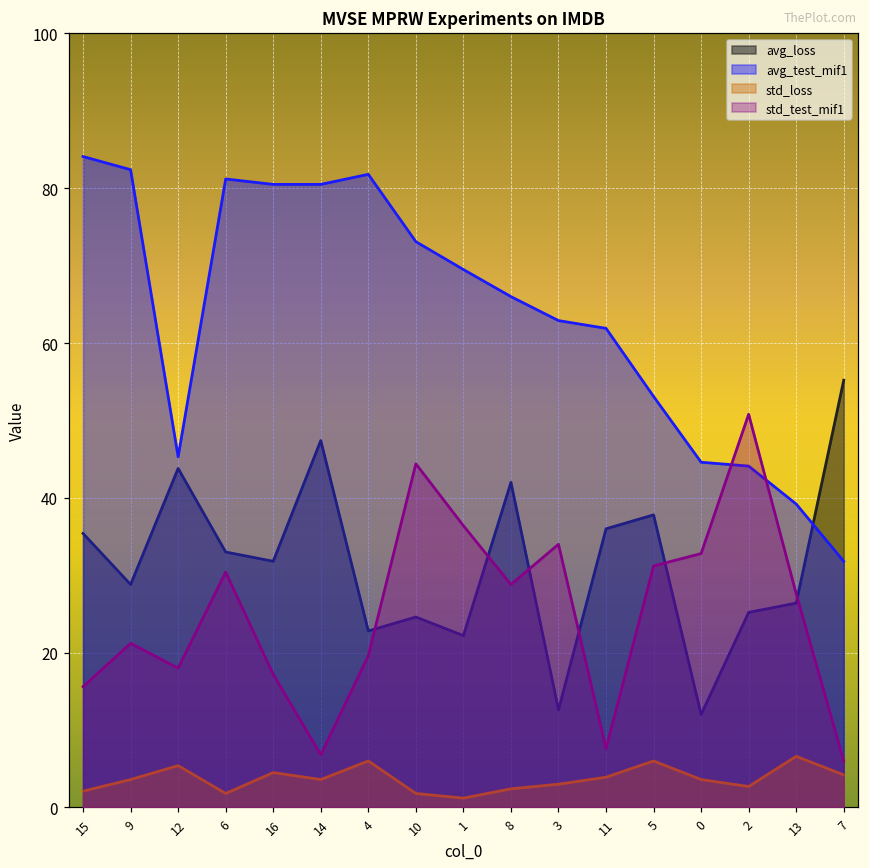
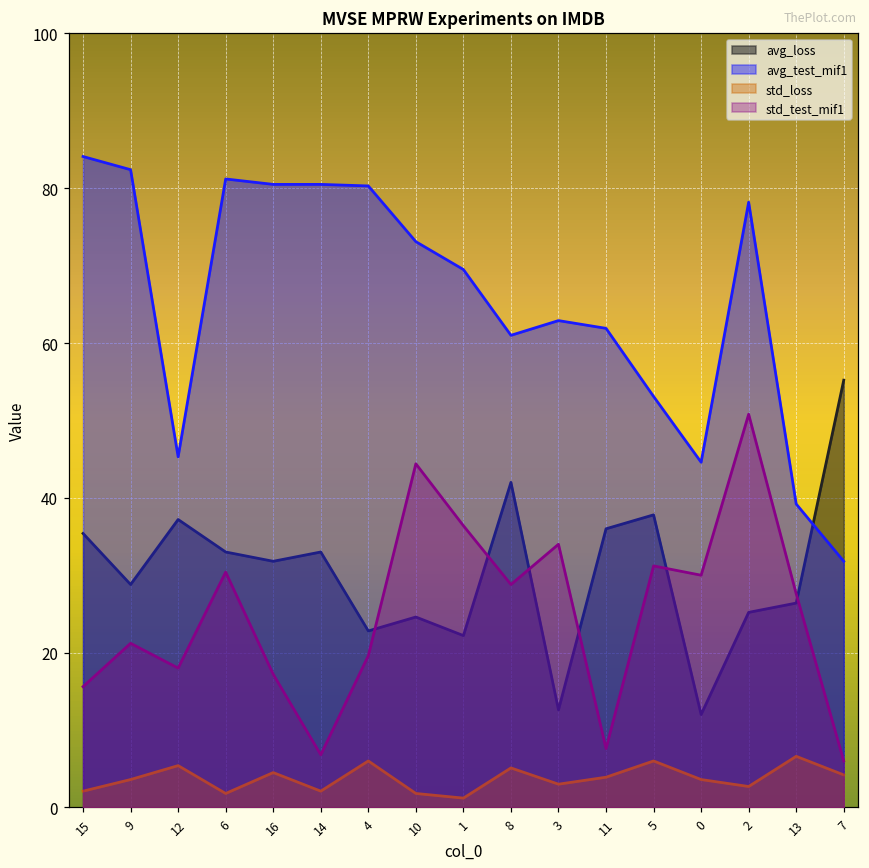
avg_loss, 12: 44 -> 37
avg_loss, 14: 47 -> 33
std_loss, 14: 4 -> 2
avg_test_mif1, 4: 82 -> 80
avg_test_mif1, 8: 66 -> 61
std_loss, 8: 2 -> 5
std_test_mif1, 0: 33 -> 30
avg_test_mif1, 2: 44 -> 78
